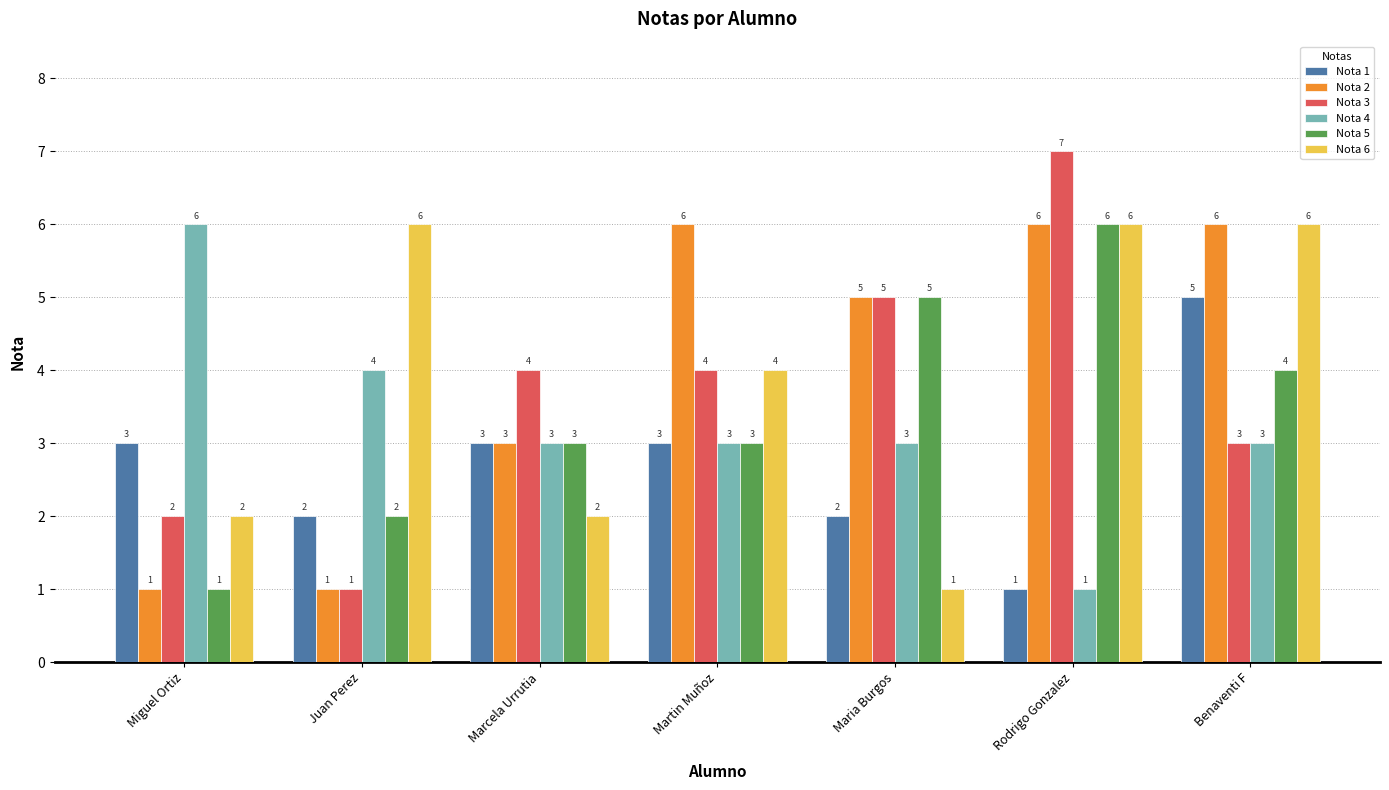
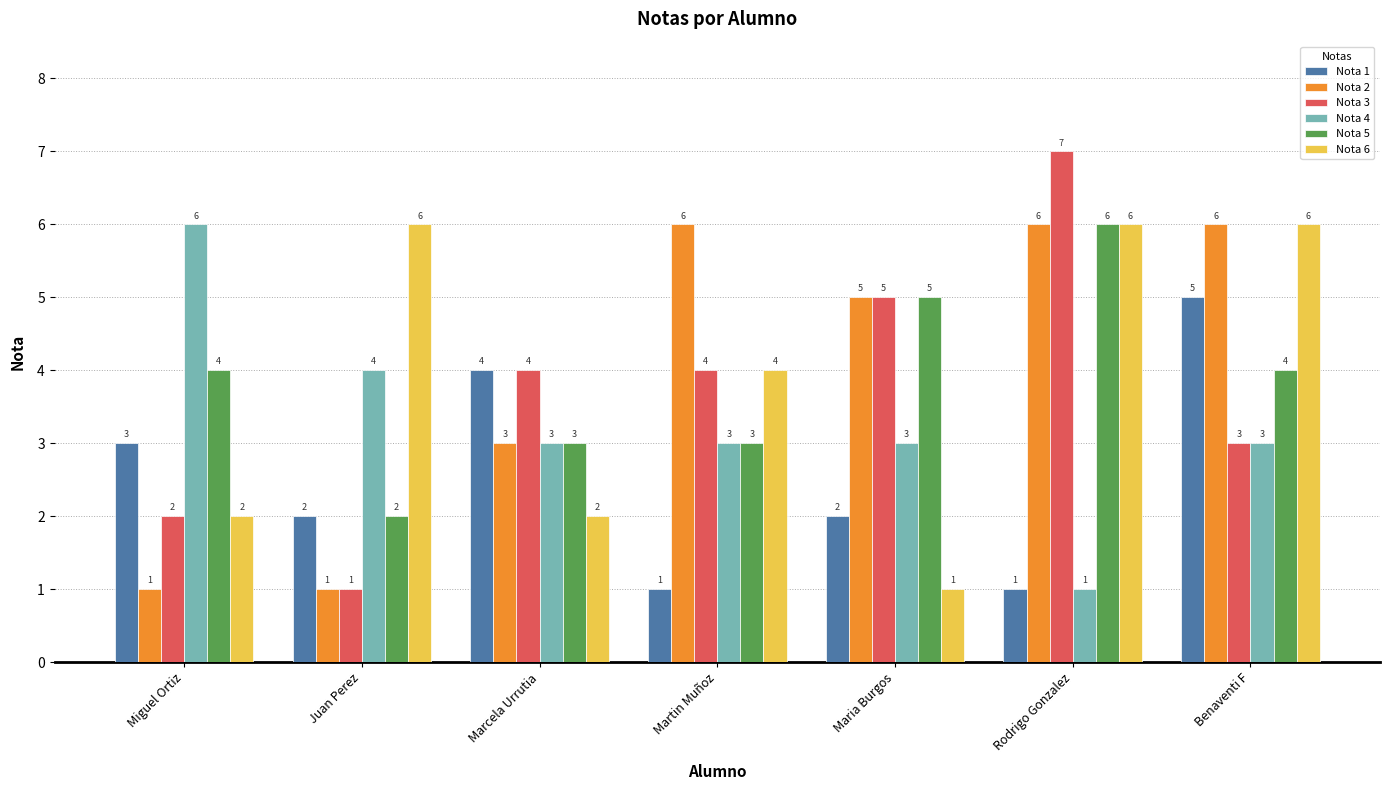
Nota 5, Miguel Ortiz: 1 -> 4
Nota 1, Marcela Urrutia: 3 -> 4
Nota 1, Martin Muñoz: 3 -> 1
